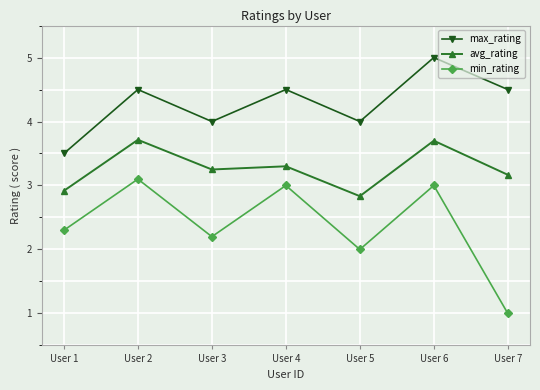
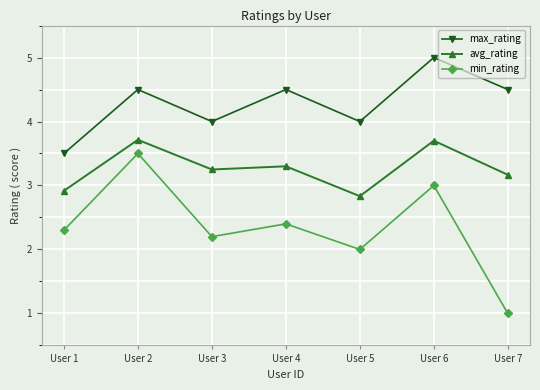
min_rating, User 2: 3.1 -> 3.5
min_rating, User 4: 3.0 -> 2.4
